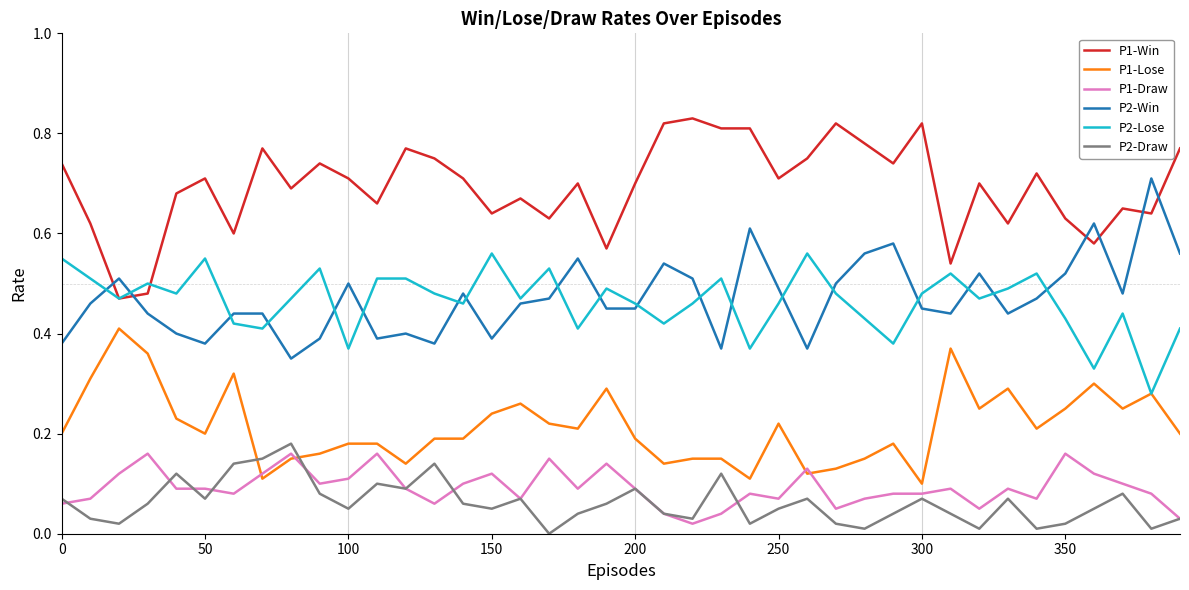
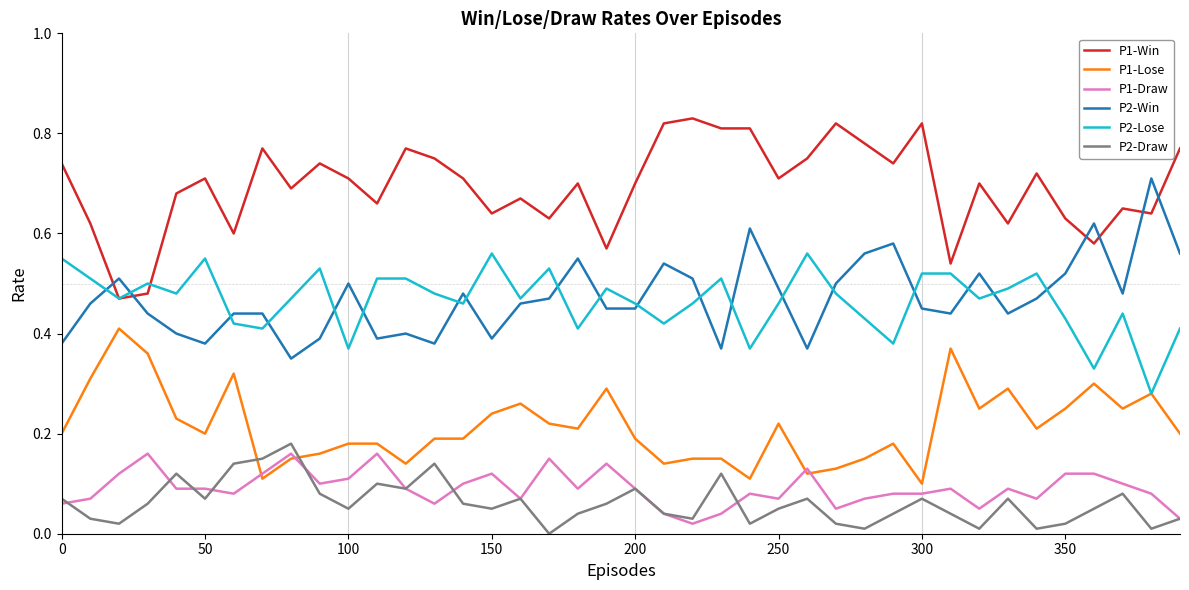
P2-Lose, 300: 0.48 -> 0.52
P1-Draw, 350: 0.16 -> 0.12
